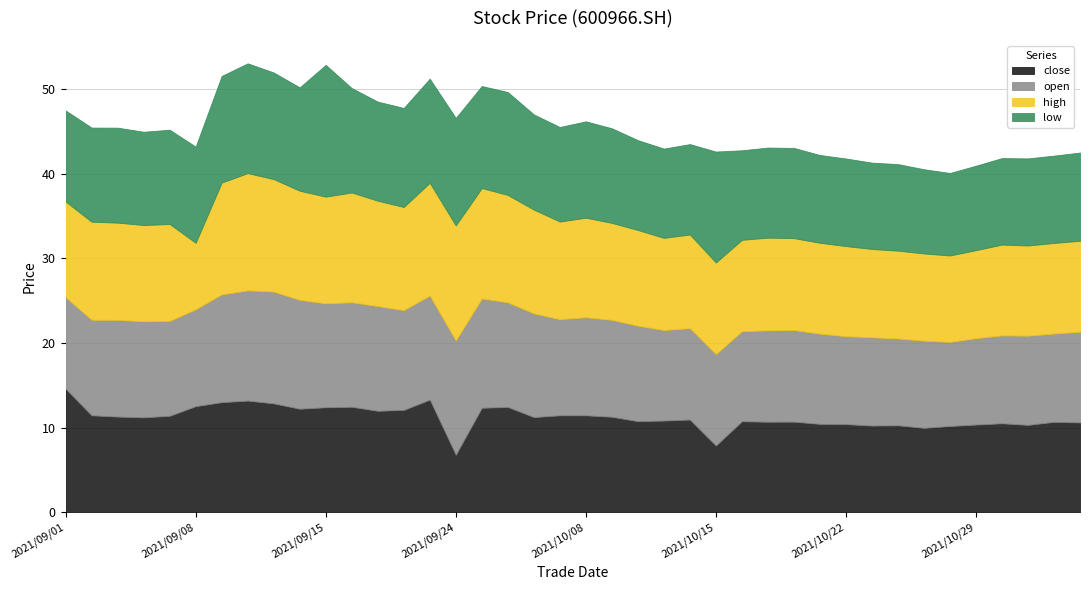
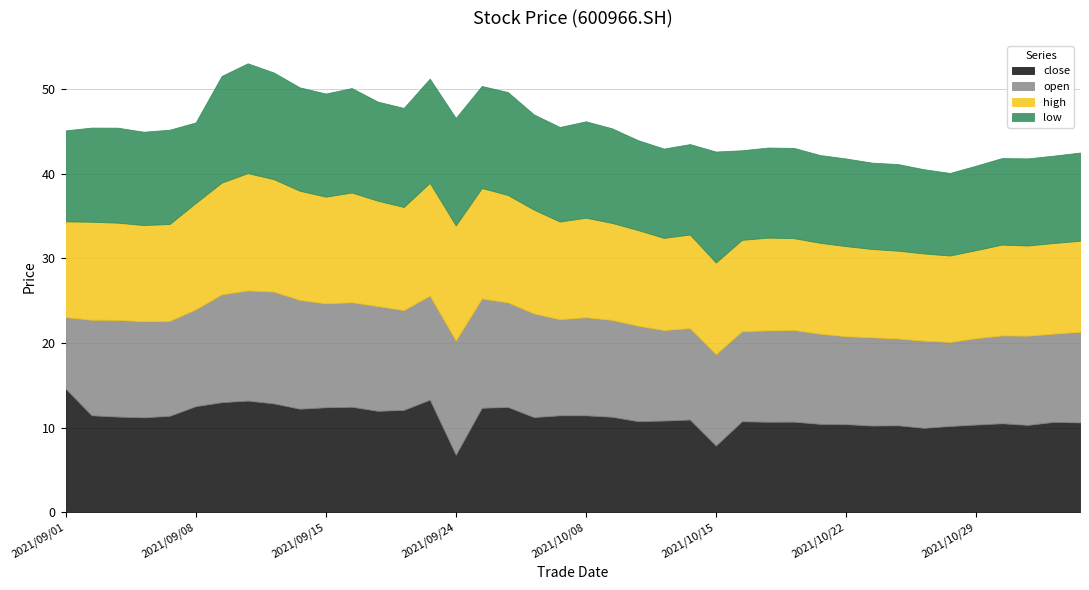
open, 2021/09/01: 11 -> 8
high, 2021/09/08: 8 -> 13
low, 2021/09/08: 11 -> 10
low, 2021/09/15: 16 -> 12
